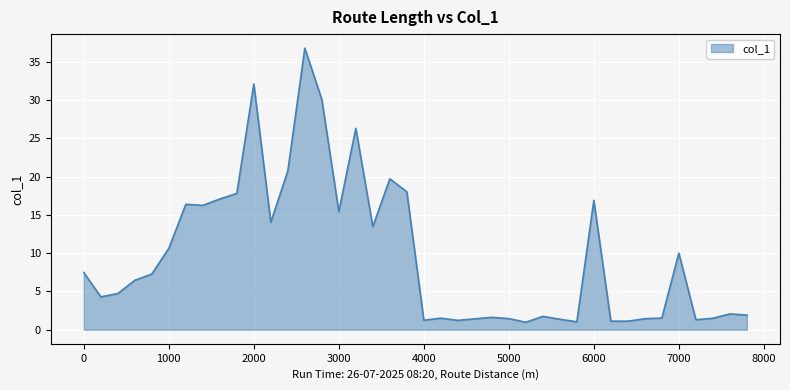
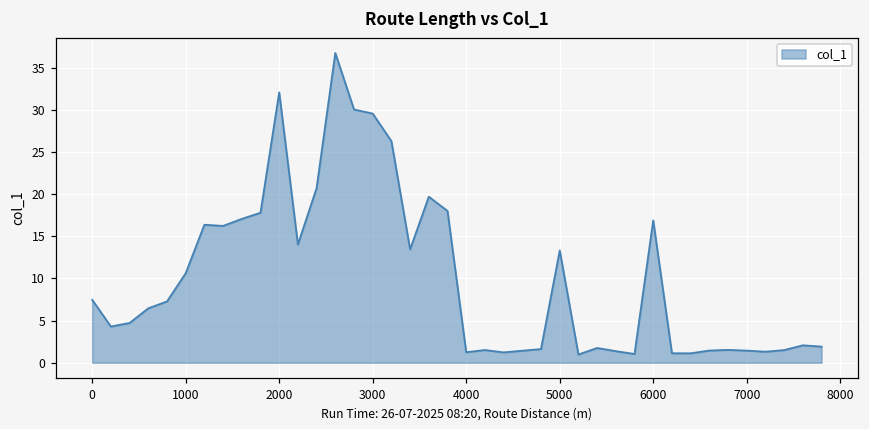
3000: 15 -> 30
5000: 1 -> 13
7000: 10 -> 1
